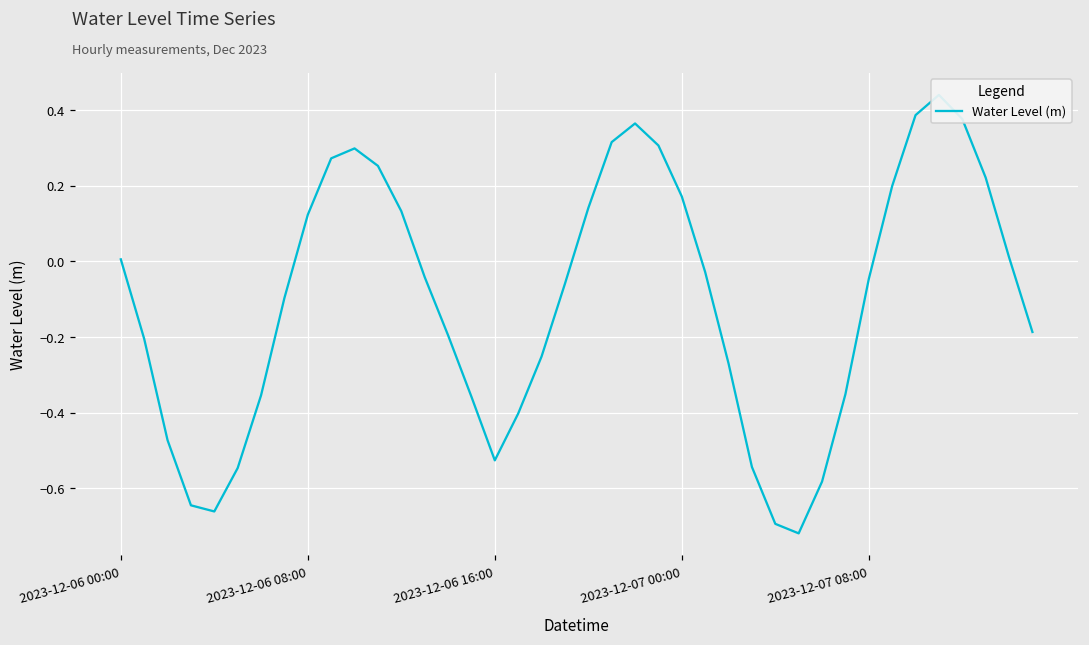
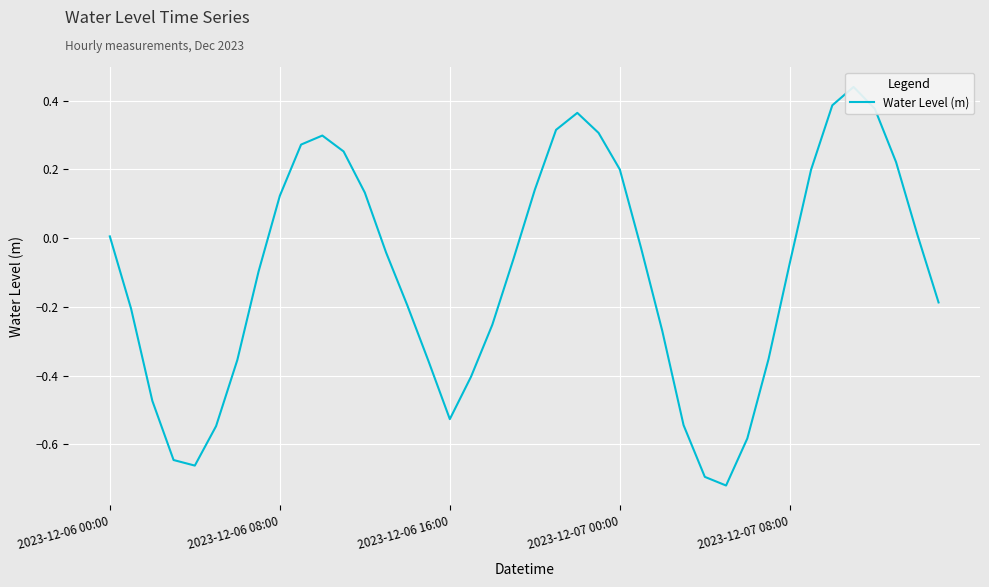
2023-12-07 00:00: 0.17 -> 0.20
2023-12-07 08:00: -0.05 -> -0.07
